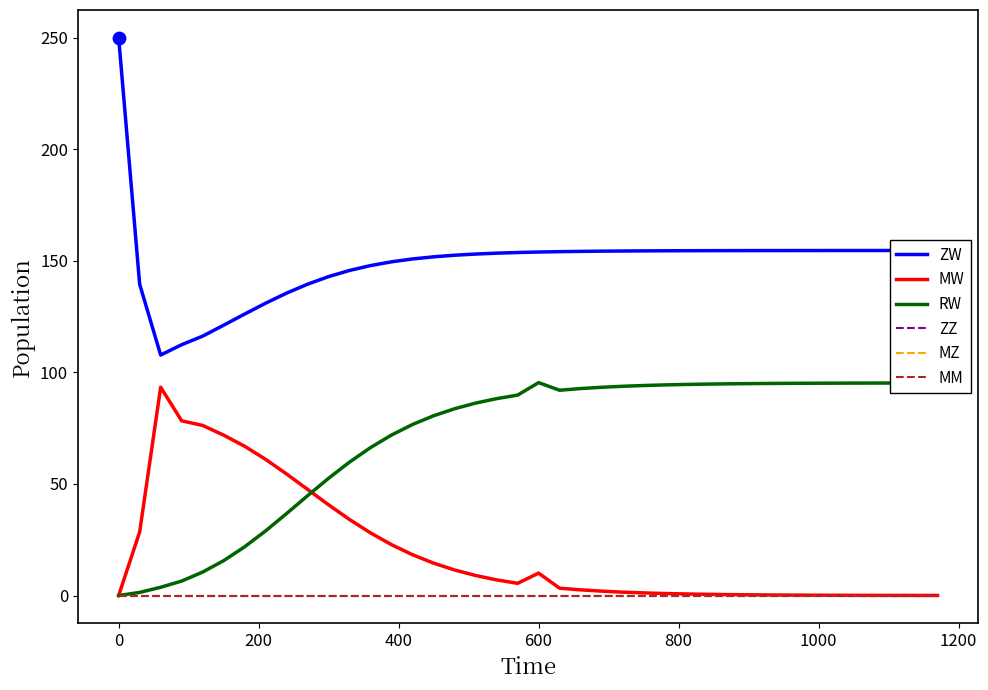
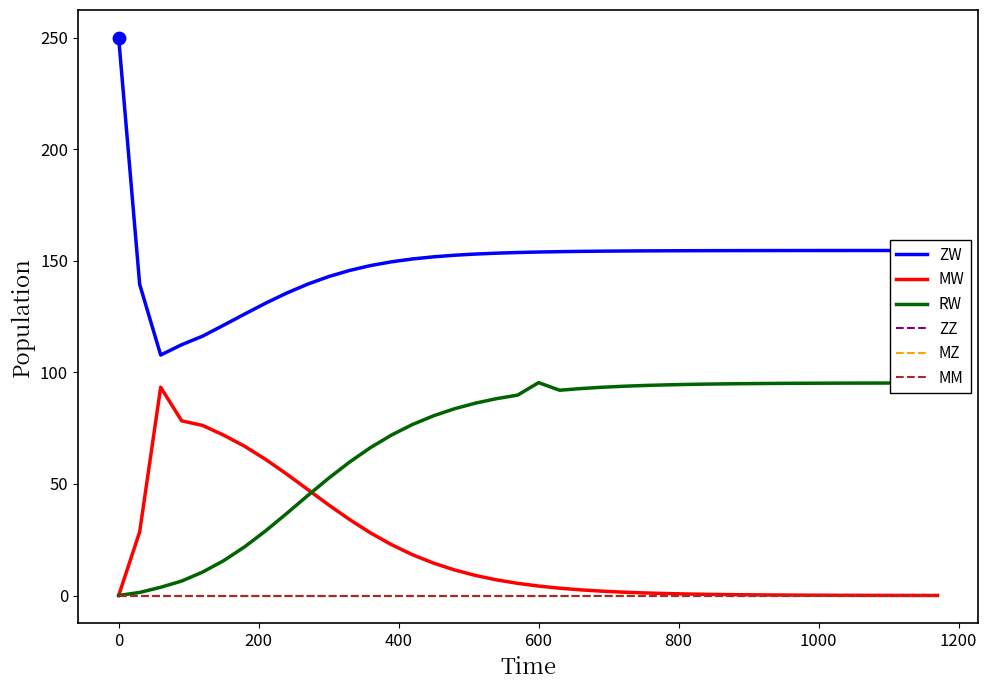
MW, 600: 10 -> 4
